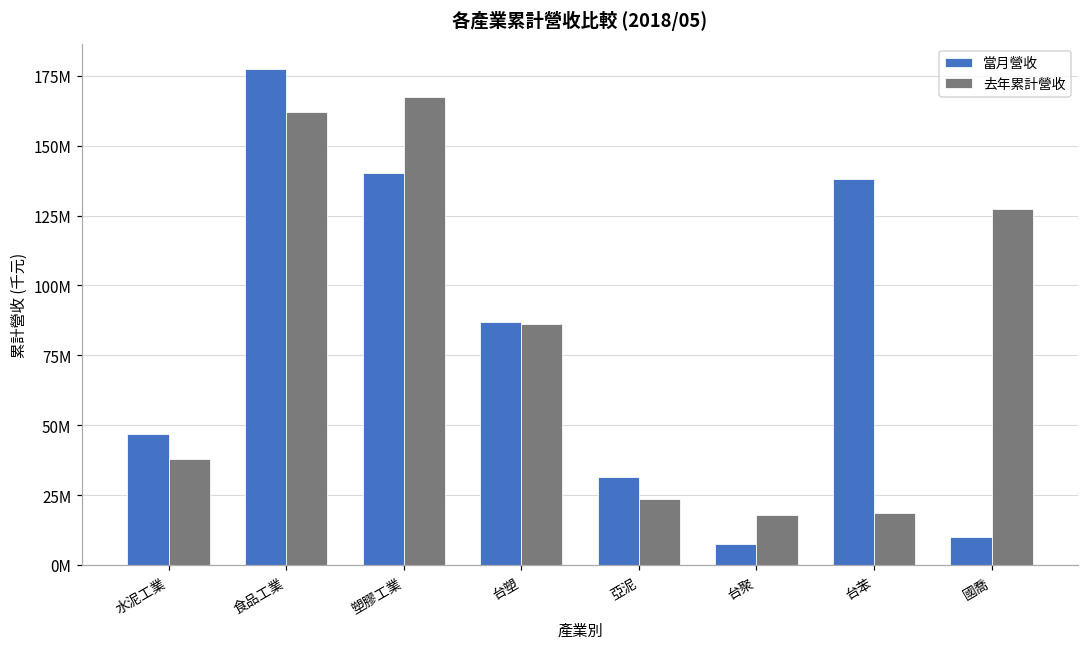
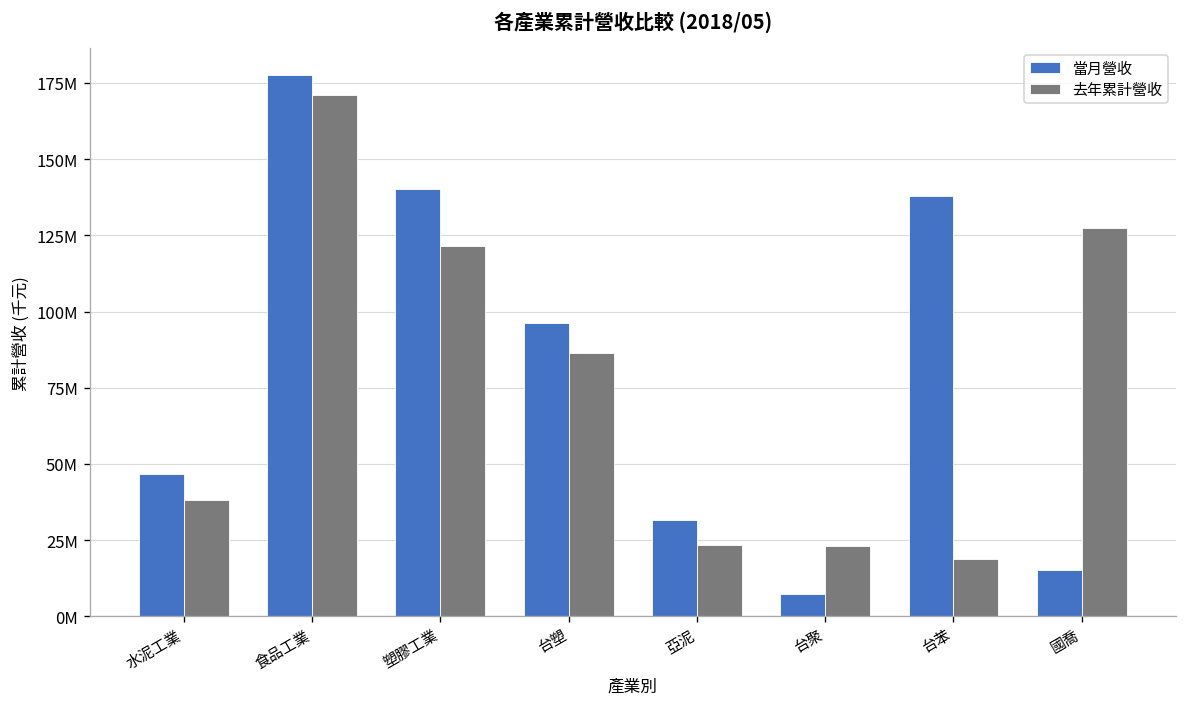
去年累計營收, 食品工業: 162000000 -> 171000000
去年累計營收, 塑膠工業: 167000000 -> 122000000
當月營收, 台塑: 87000000 -> 96000000
去年累計營收, 台聚: 18000000 -> 23000000
當月營收, 國喬: 10000000 -> 15000000
